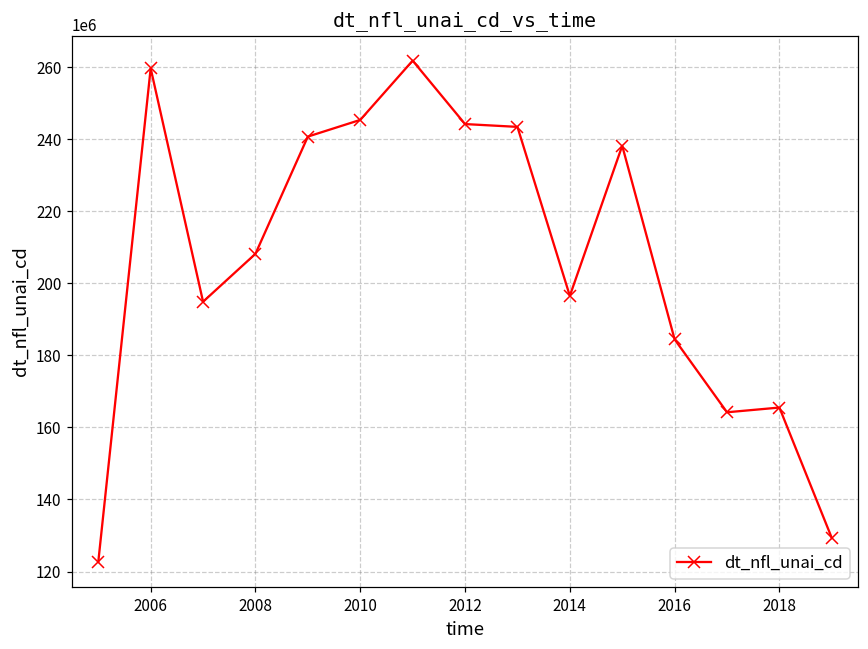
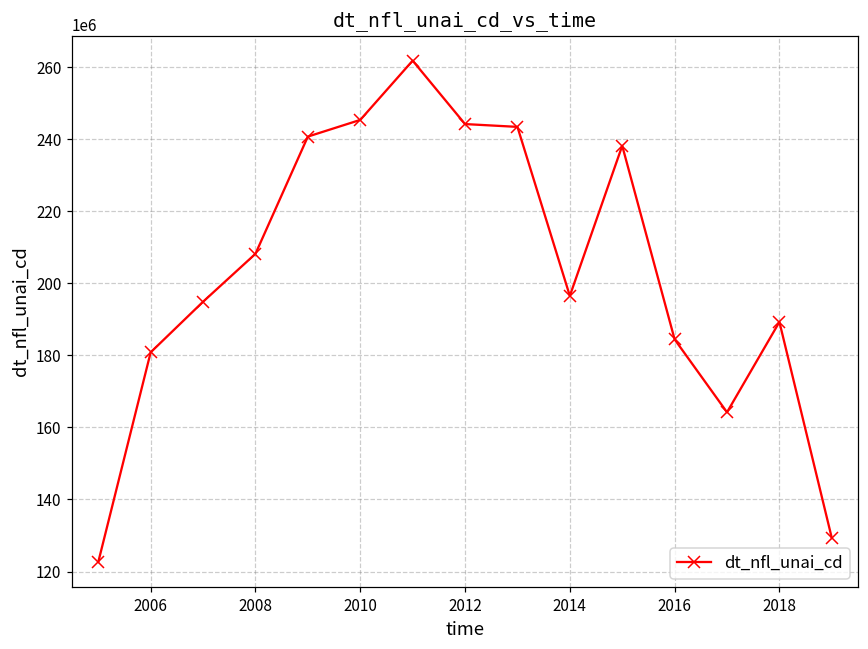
2006: 260000000 -> 181000000
2018: 166000000 -> 189000000
